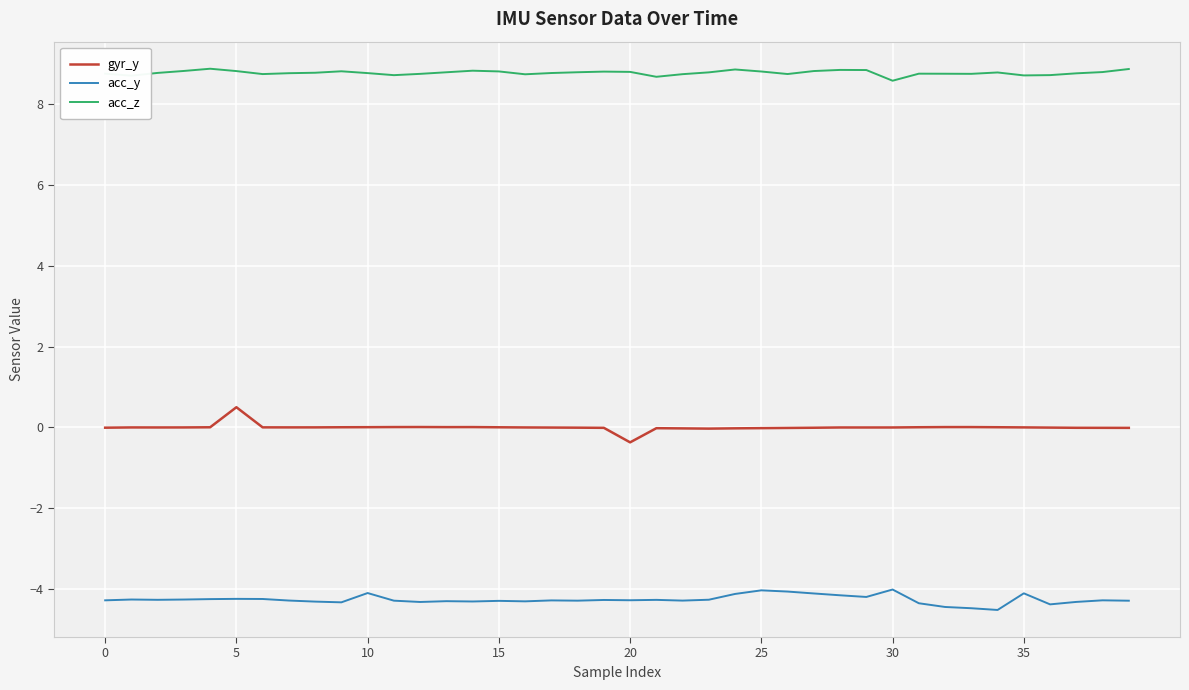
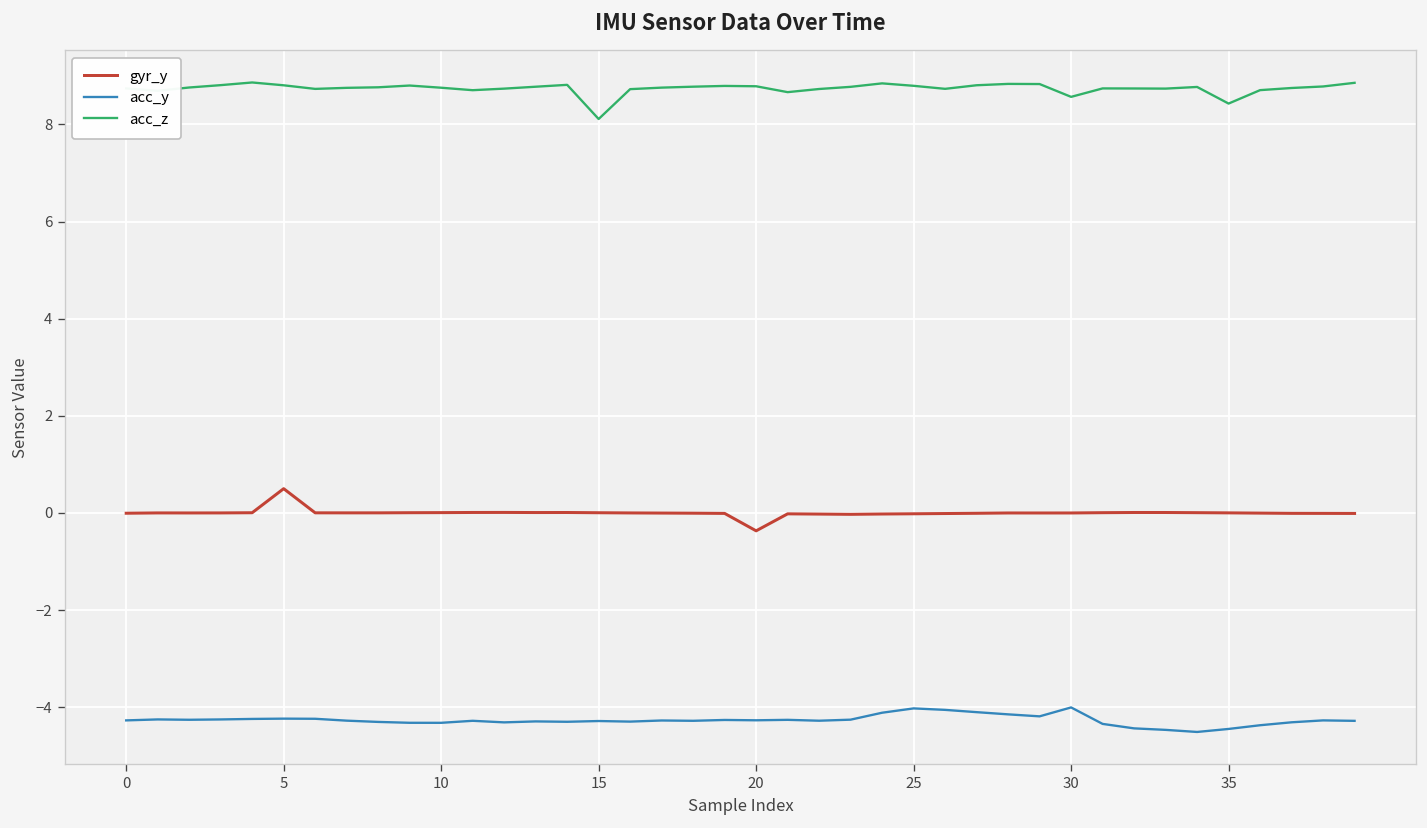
acc_y, 10: -4.1 -> -4.3
acc_z, 15: 8.8 -> 8.1
acc_y, 35: -4.1 -> -4.4
acc_z, 35: 8.7 -> 8.4
